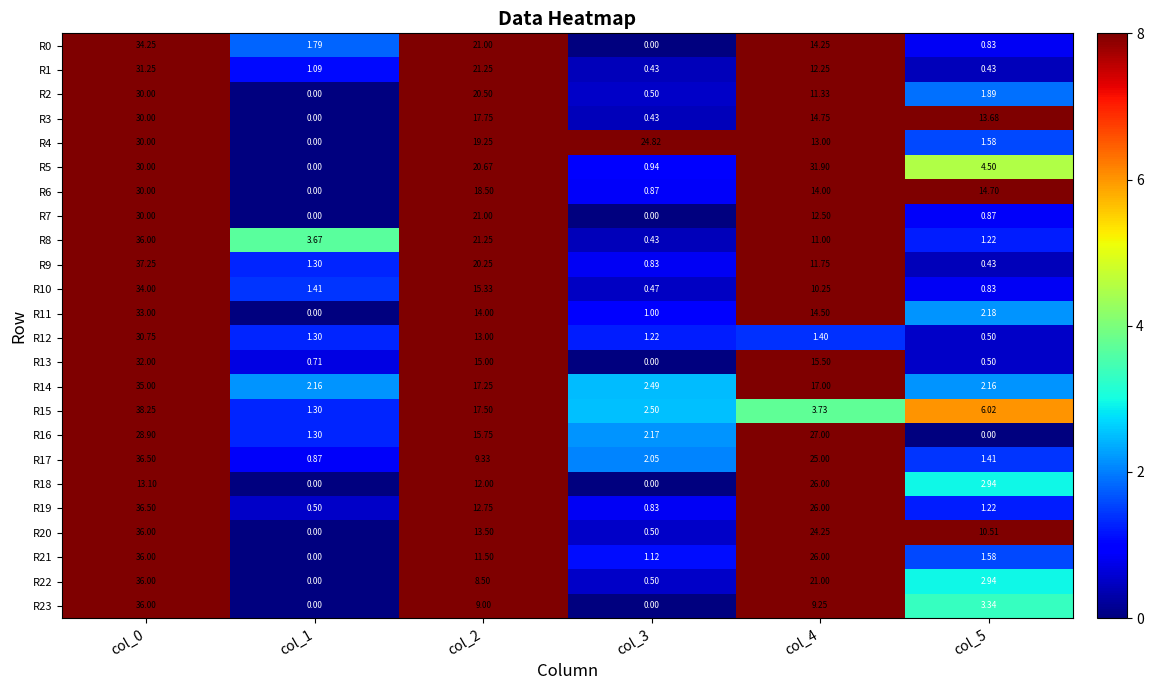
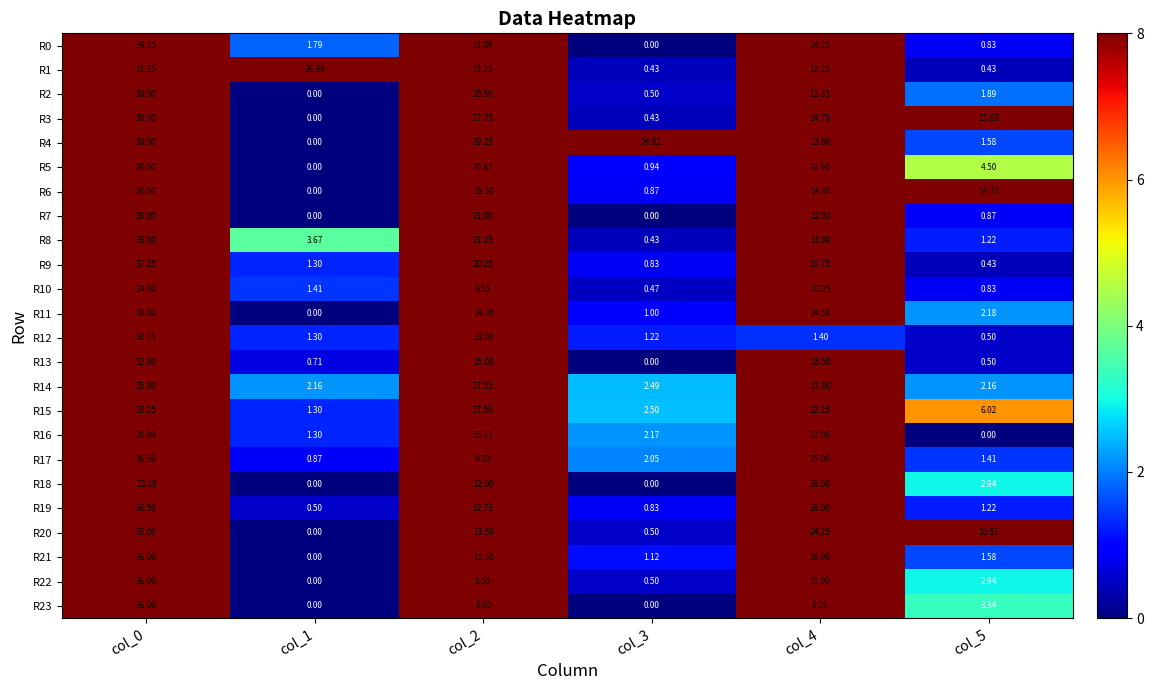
R1, col_1: 1.09 -> 26.80
R10, col_2: 15.33 -> 9.55
R15, col_4: 3.73 -> 22.25
